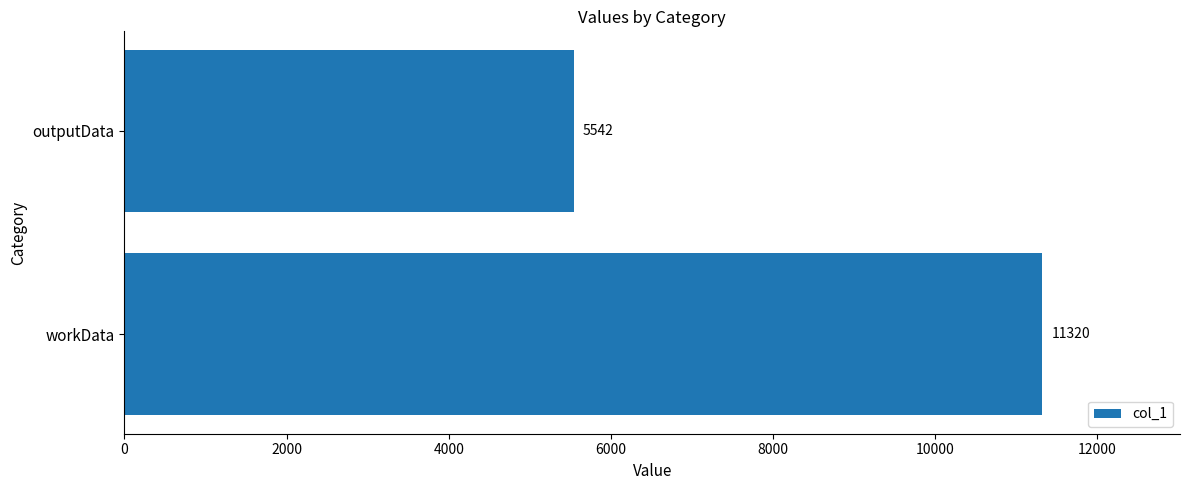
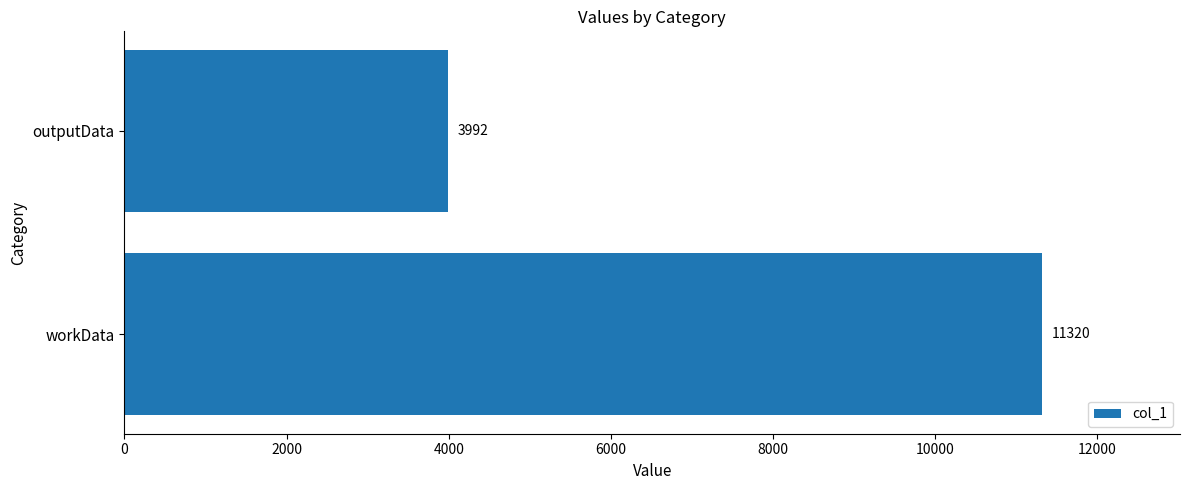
outputData: 5542 -> 3992
